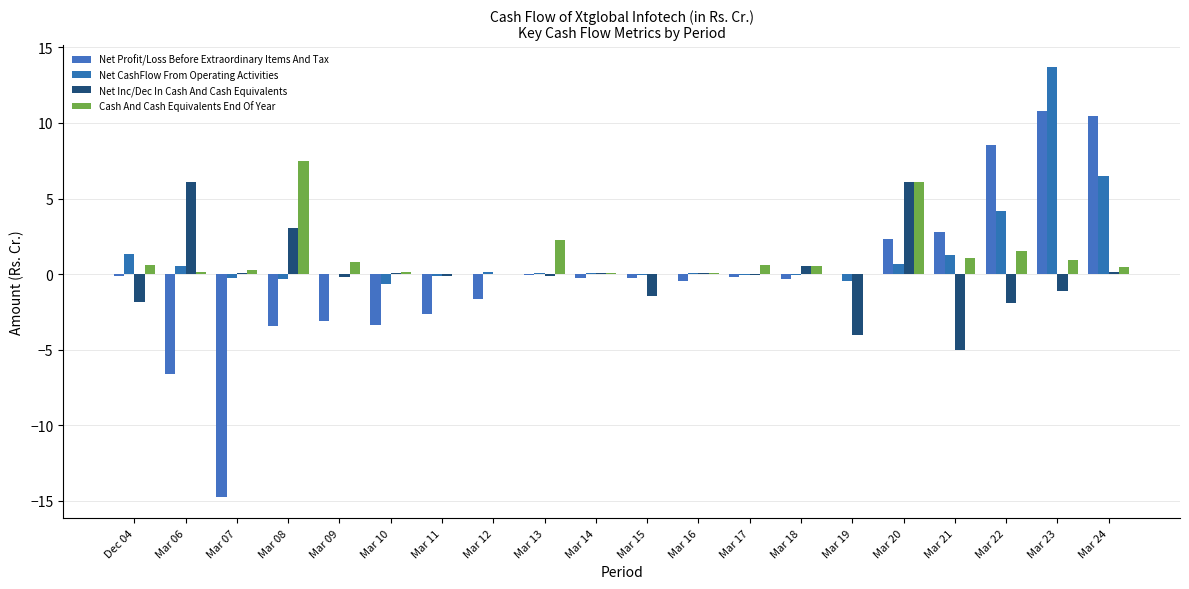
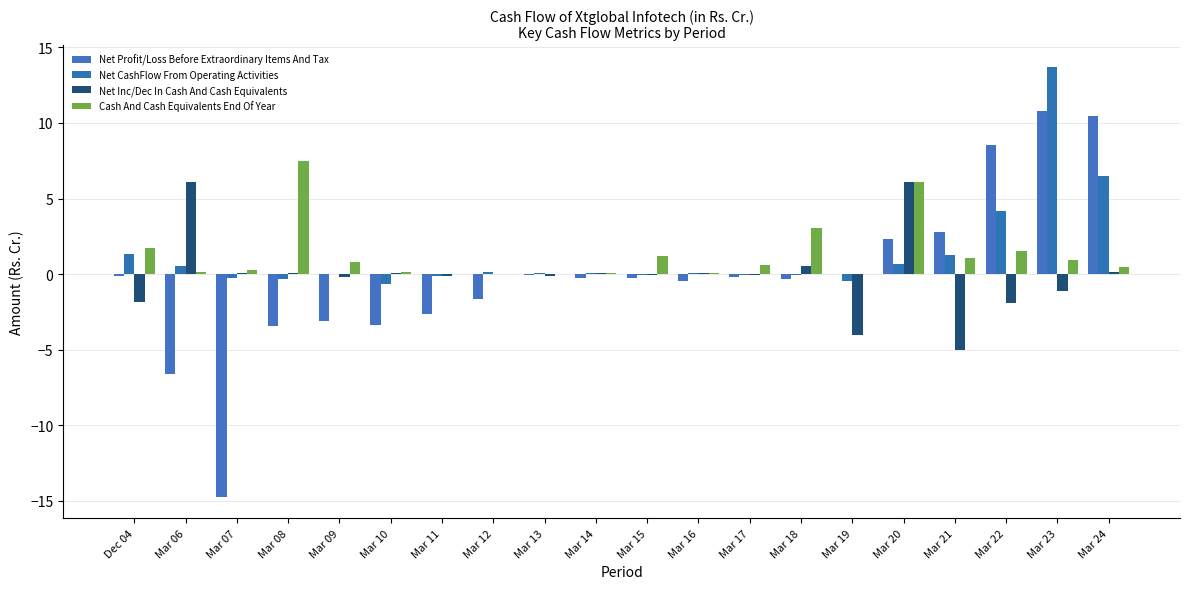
Cash And Cash Equivalents End Of Year, Dec 04: 0.6 -> 1.7
Net Inc/Dec In Cash And Cash Equivalents, Mar 08: 3.1 -> 0.0
Cash And Cash Equivalents End Of Year, Mar 13: 2.2 -> 0.0
Net Inc/Dec In Cash And Cash Equivalents, Mar 15: -1.5 -> -0.1
Cash And Cash Equivalents End Of Year, Mar 15: 0.0 -> 1.2
Cash And Cash Equivalents End Of Year, Mar 18: 0.5 -> 3.1
